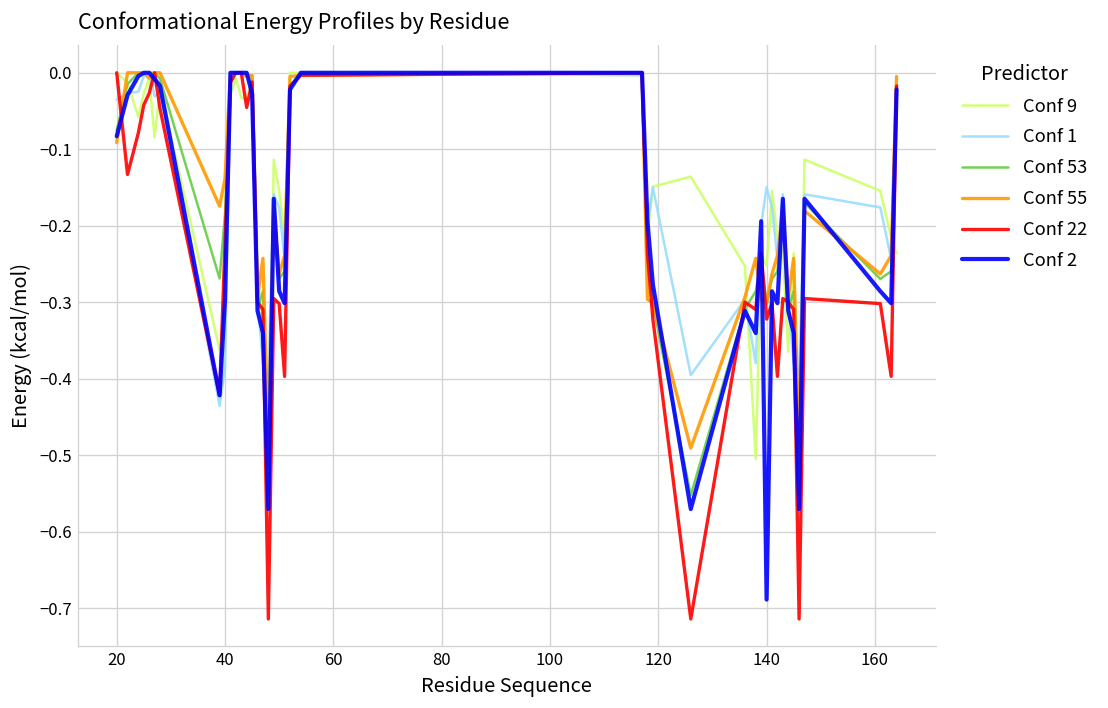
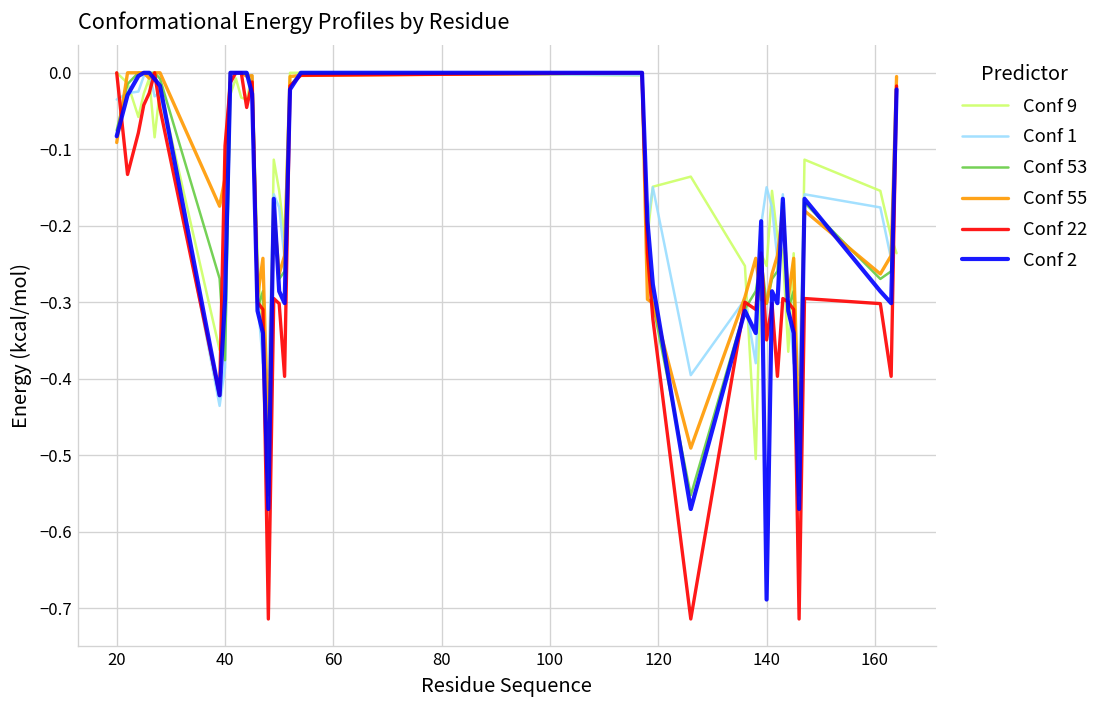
Conf 53, 40: -0.18 -> -0.38
Conf 22, 40: -0.22 -> -0.10
Conf 22, 140: -0.32 -> -0.35
